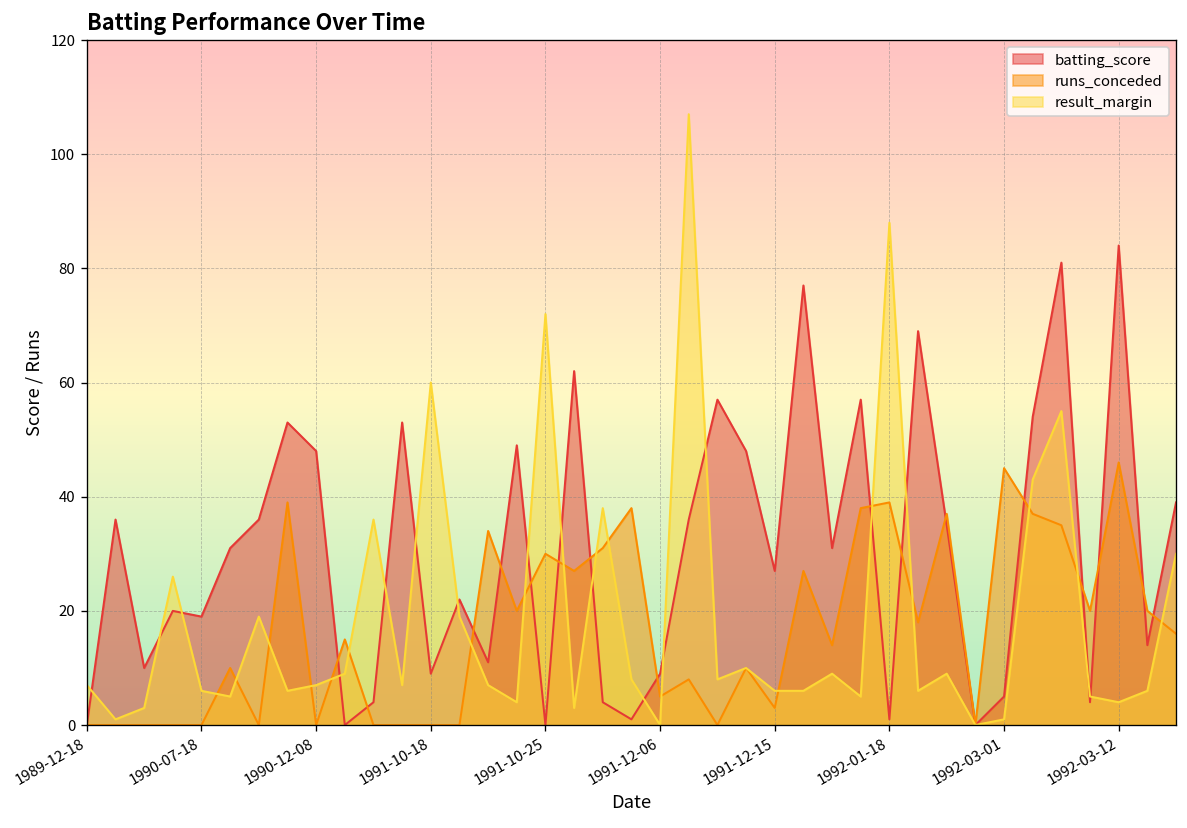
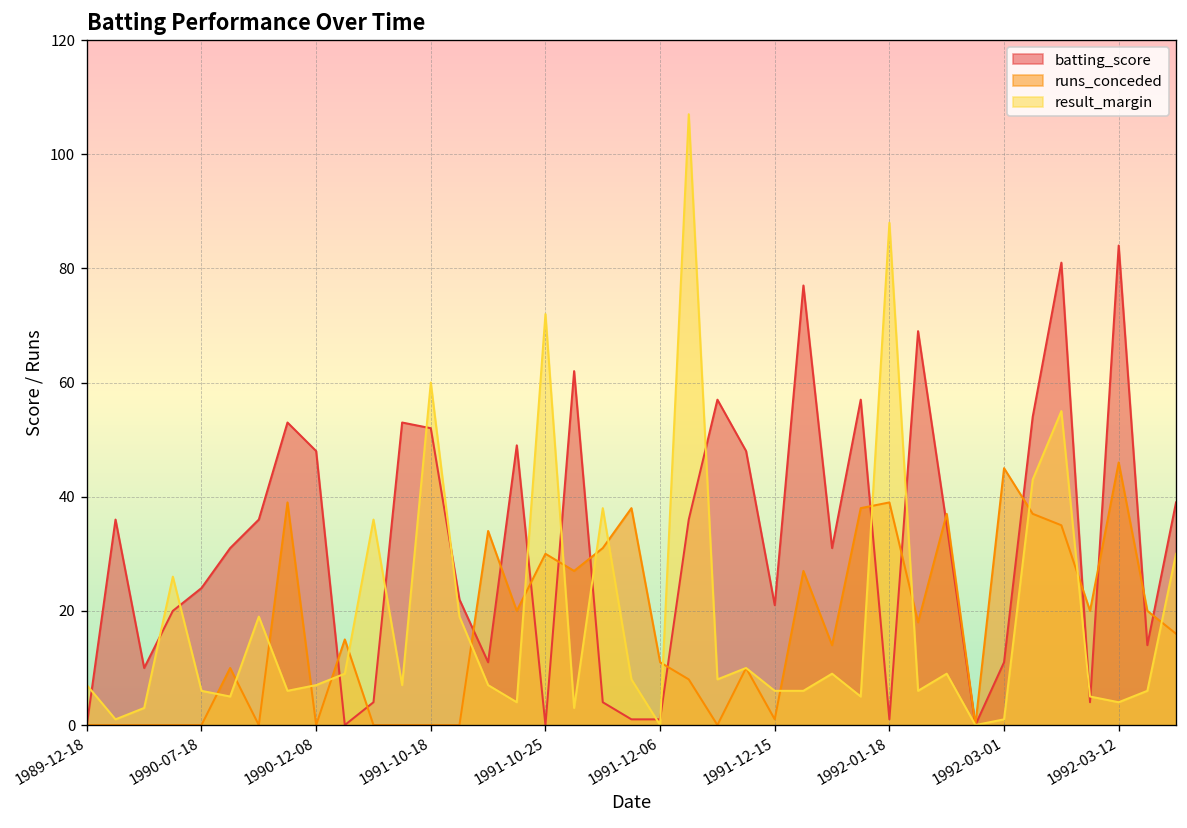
batting_score, 1990-07-18: 19 -> 24
batting_score, 1991-10-18: 9 -> 52
batting_score, 1991-12-06: 9 -> 1
runs_conceded, 1991-12-06: 5 -> 11
batting_score, 1991-12-15: 27 -> 21
runs_conceded, 1991-12-15: 3 -> 1
batting_score, 1992-03-01: 5 -> 11
